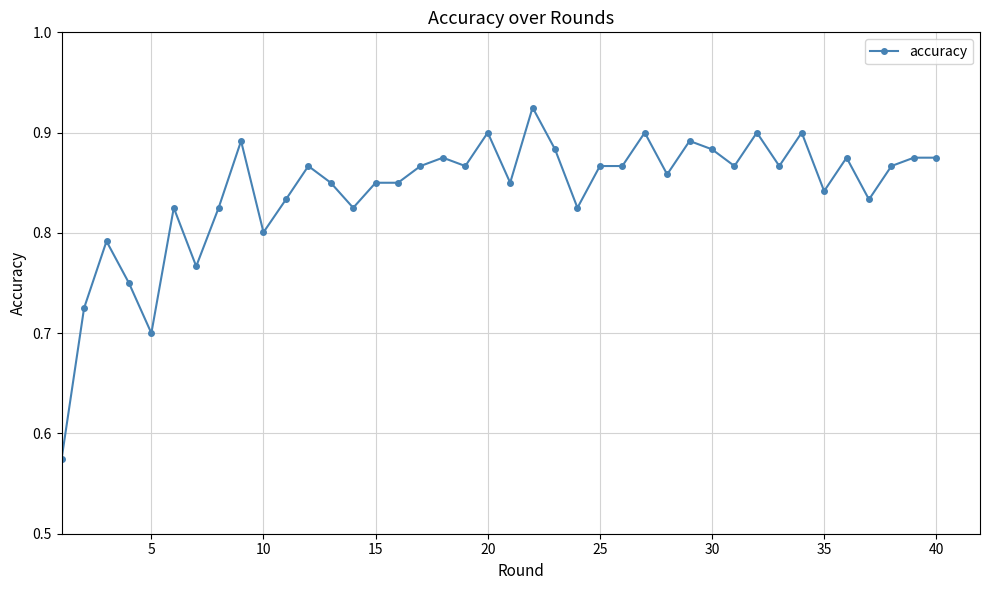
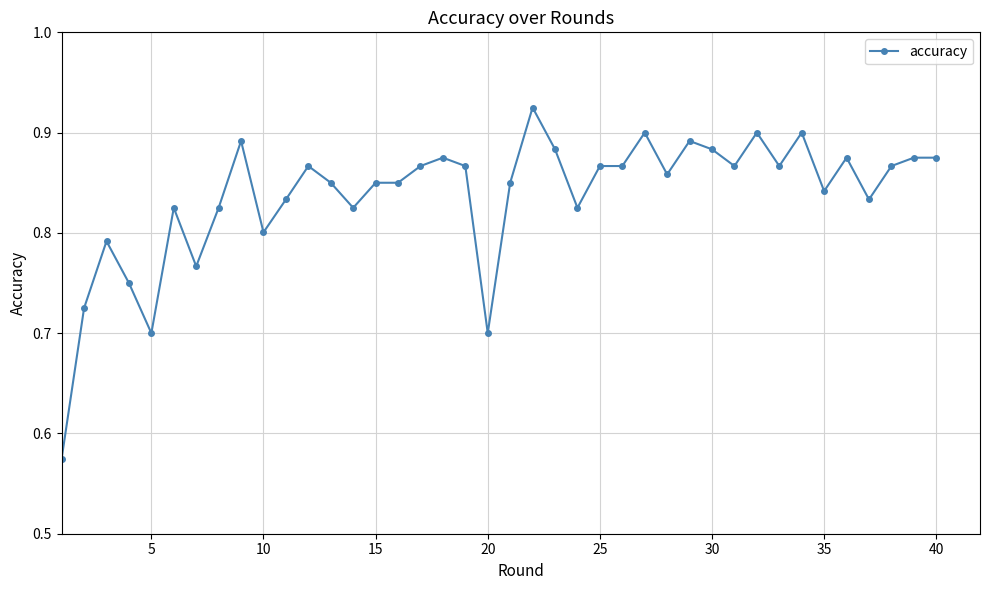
20: 0.9 -> 0.7
